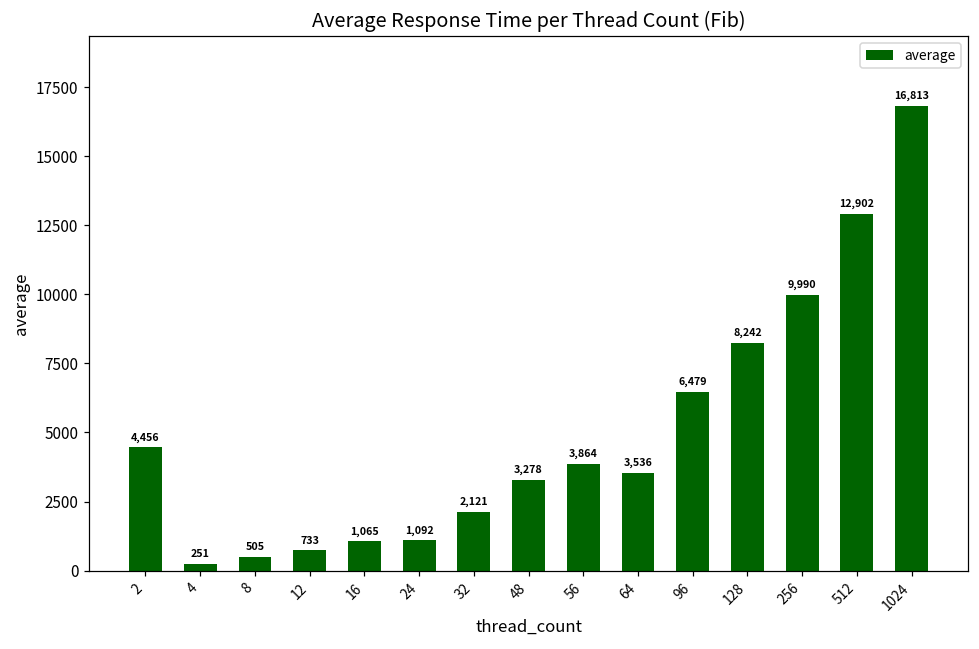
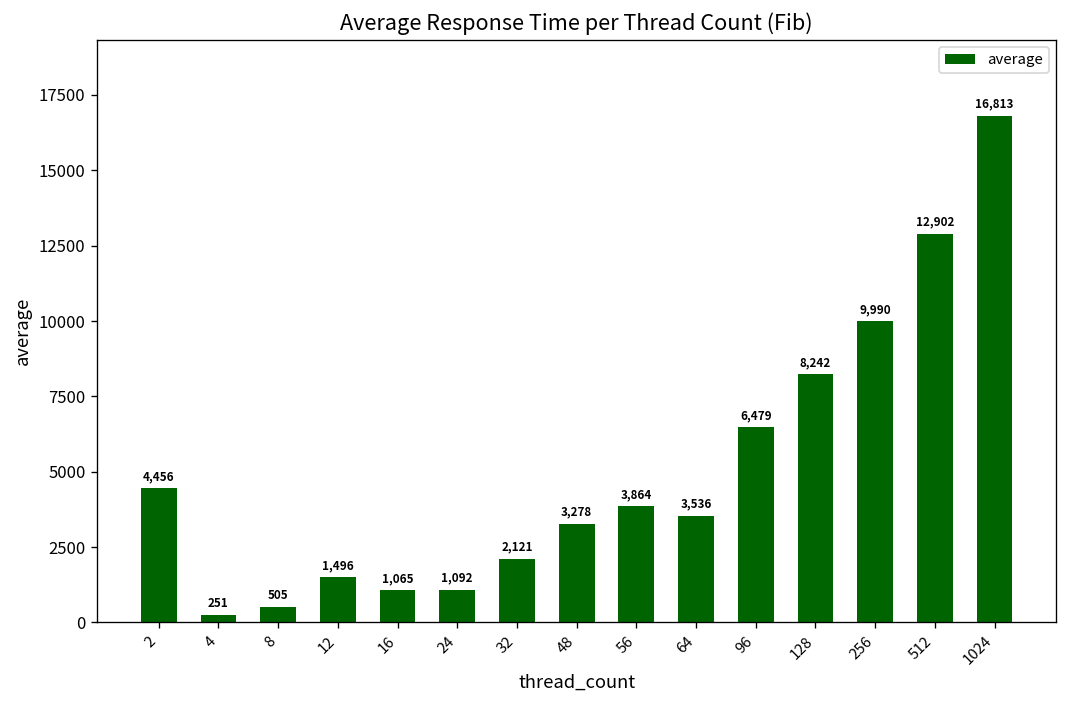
12: 733 -> 1,496
